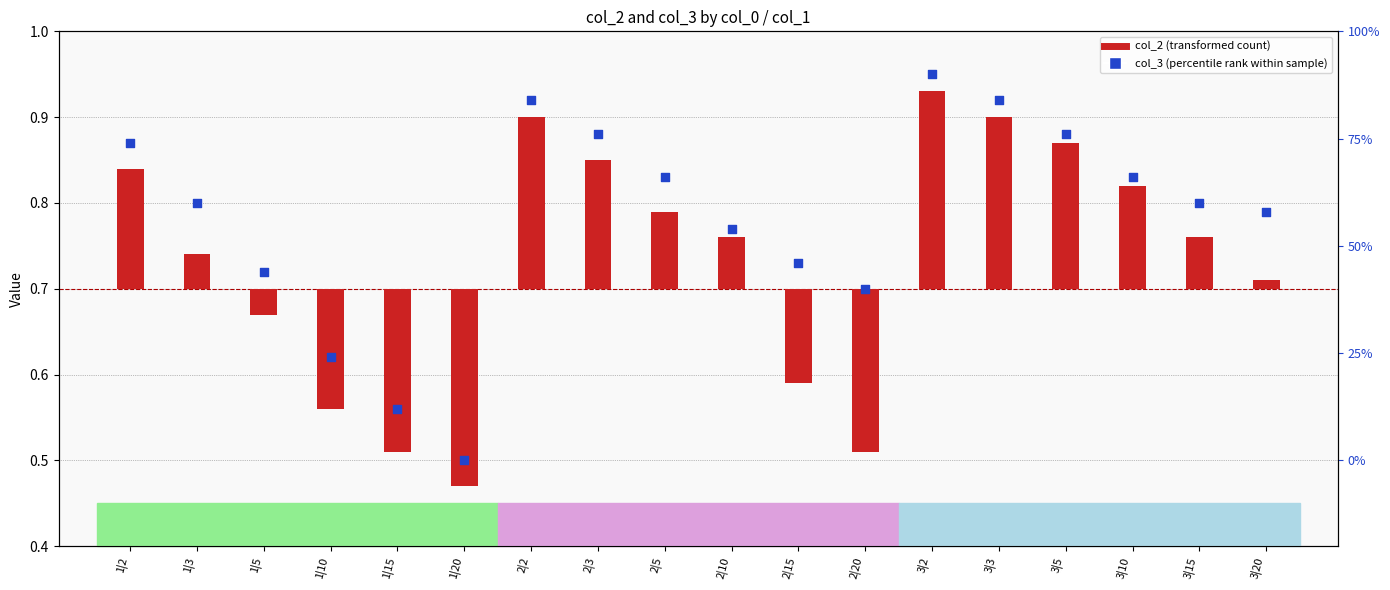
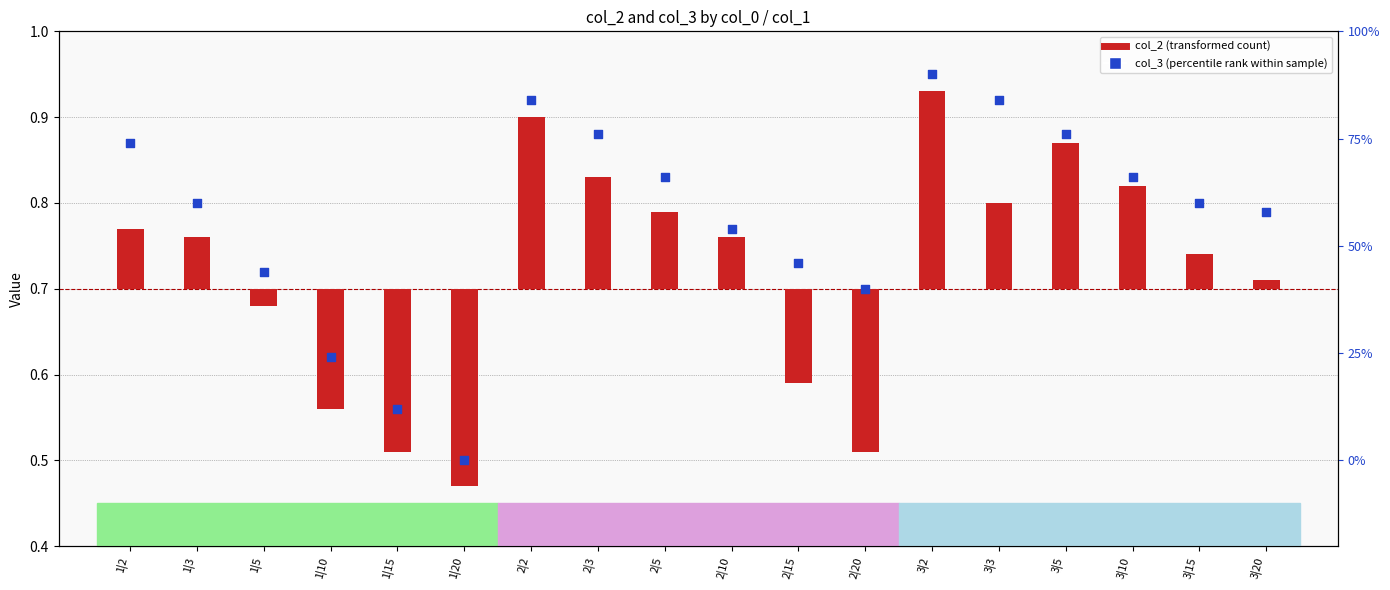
col_2 (transformed count), 1|2: 0.84 -> 0.77
col_2 (transformed count), 1|3: 0.74 -> 0.76
col_2 (transformed count), 1|5: 0.67 -> 0.68
col_2 (transformed count), 2|3: 0.85 -> 0.83
col_2 (transformed count), 3|3: 0.9 -> 0.8
col_2 (transformed count), 3|15: 0.76 -> 0.74
